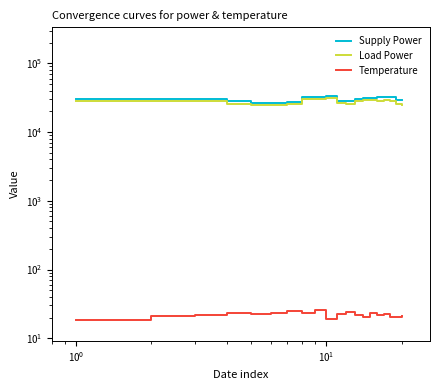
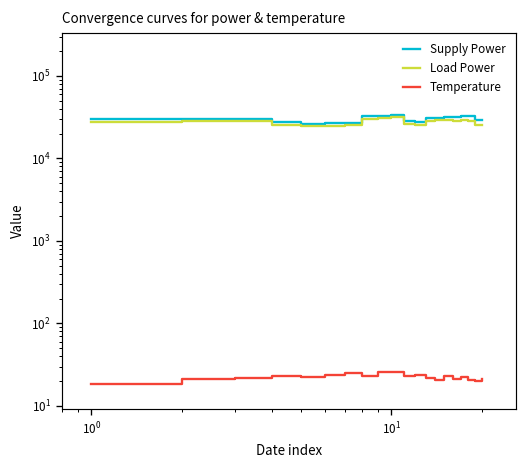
Temperature, 10^1: 19 -> 26
